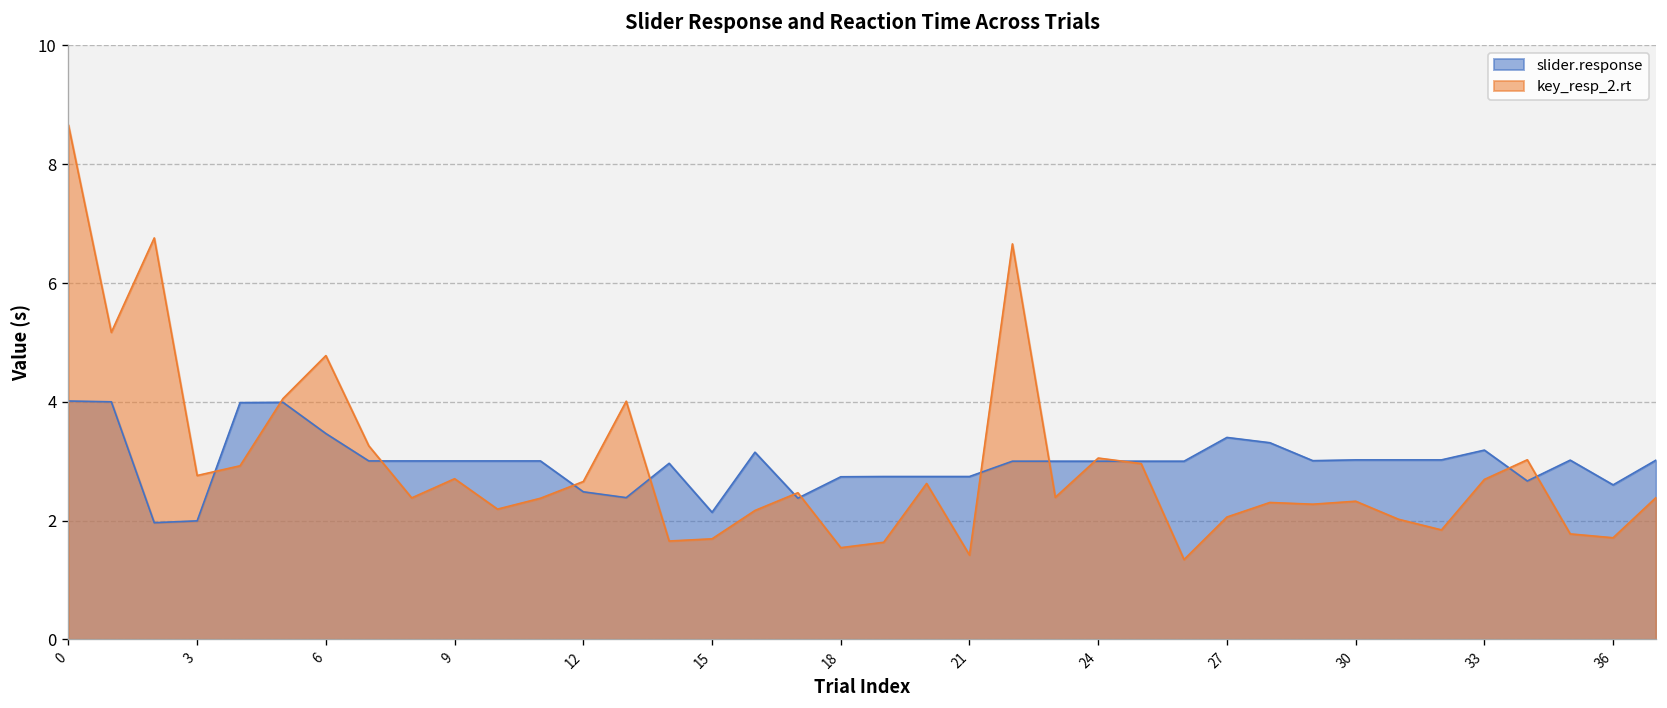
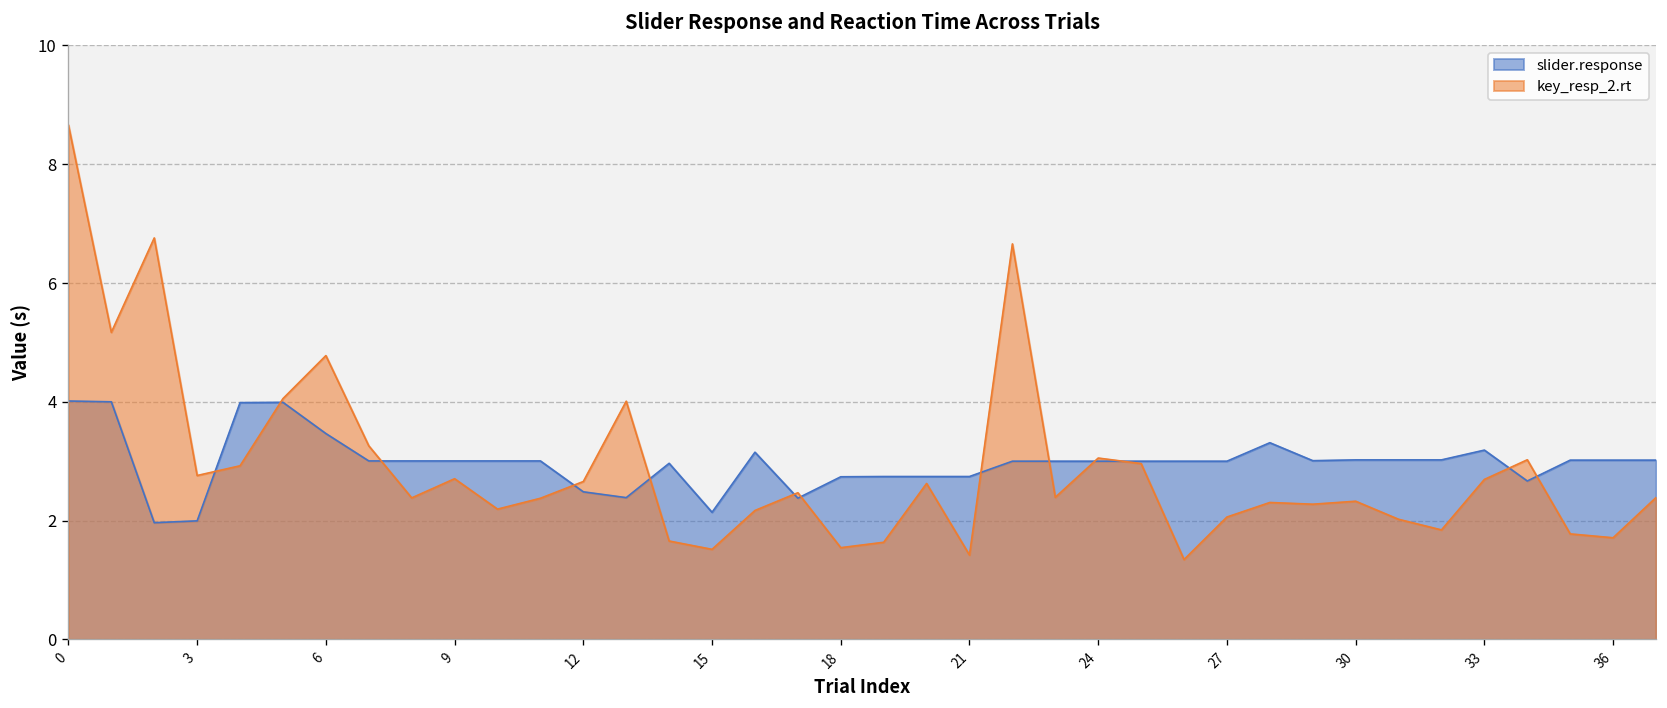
key_resp_2.rt, 15: 1.7 -> 1.5
slider.response, 27: 3.4 -> 3.0
slider.response, 36: 2.6 -> 3.0
